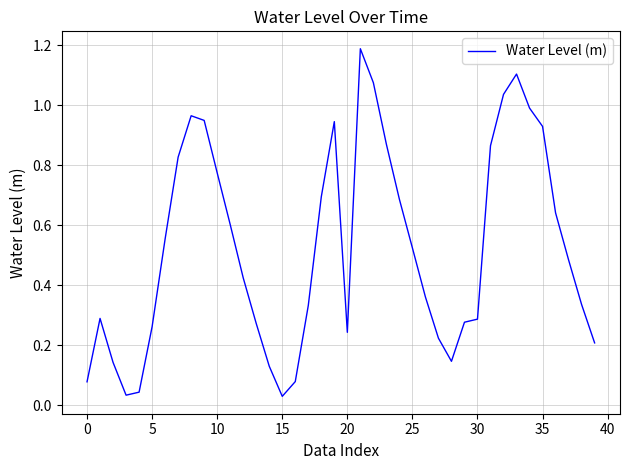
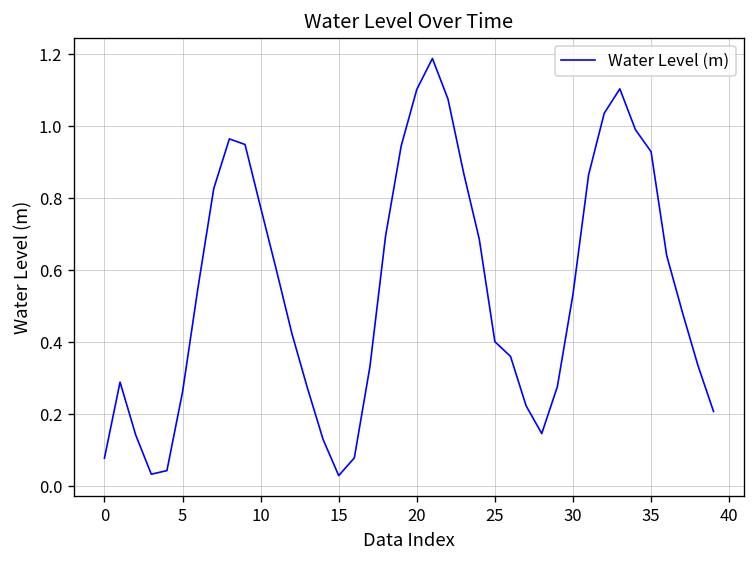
20: 0.24 -> 1.10
25: 0.52 -> 0.40
30: 0.29 -> 0.53
